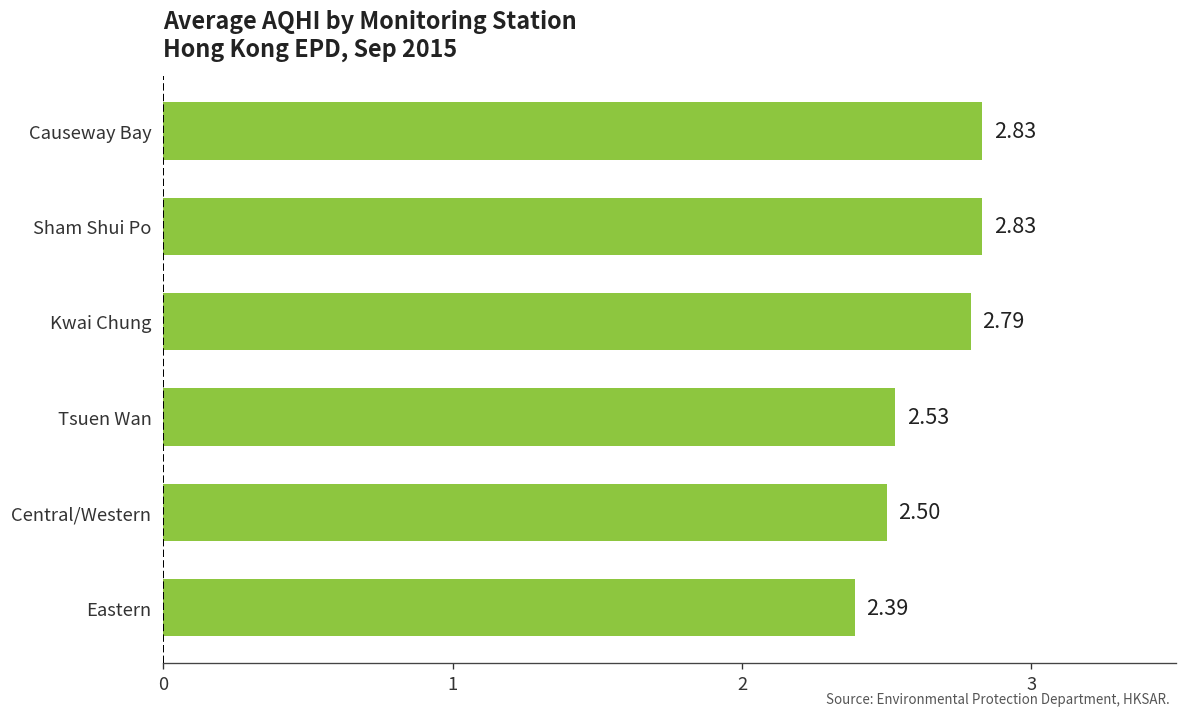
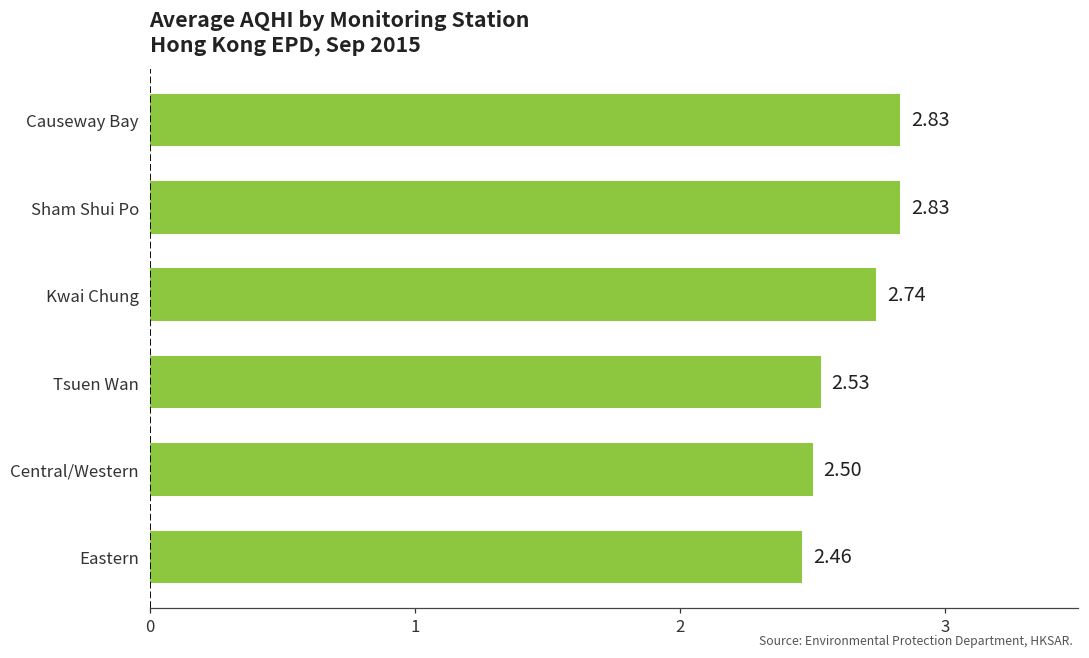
Kwai Chung: 2.79 -> 2.74
Eastern: 2.39 -> 2.46
